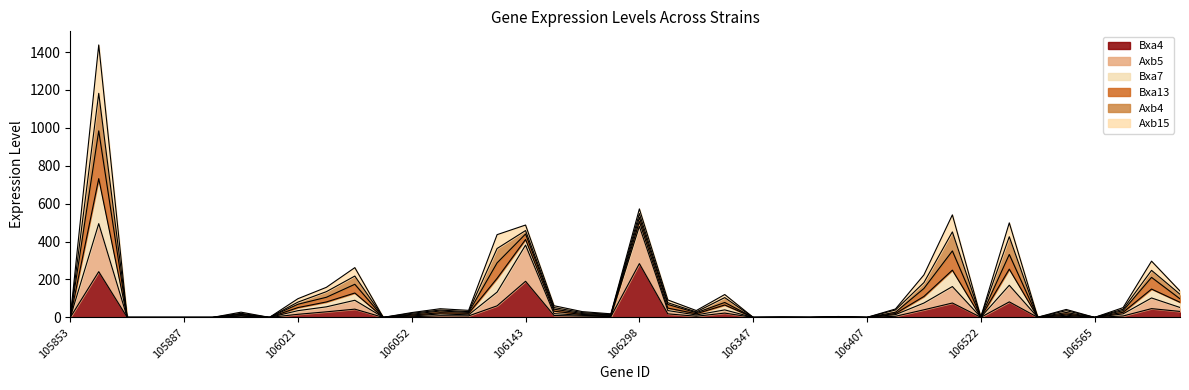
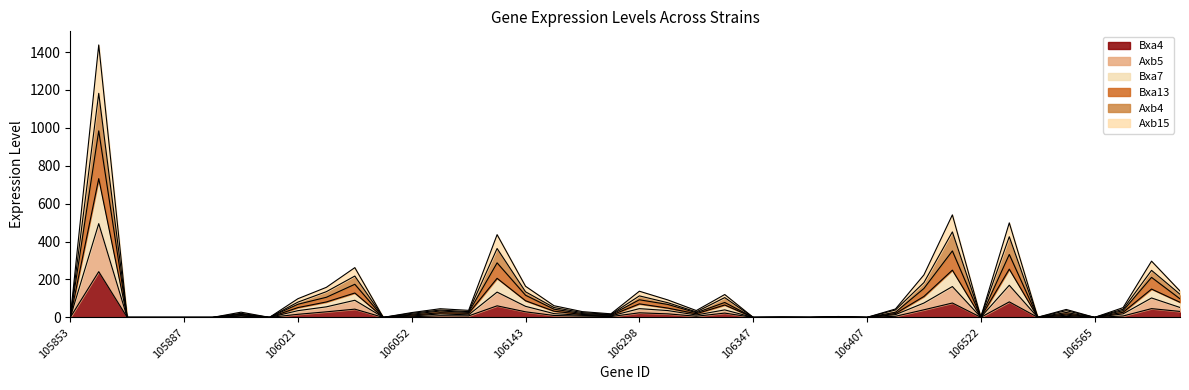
Bxa4, 106143: 190 -> 30
Axb5, 106143: 190 -> 30
Bxa4, 106298: 280 -> 20
Axb5, 106298: 200 -> 20
